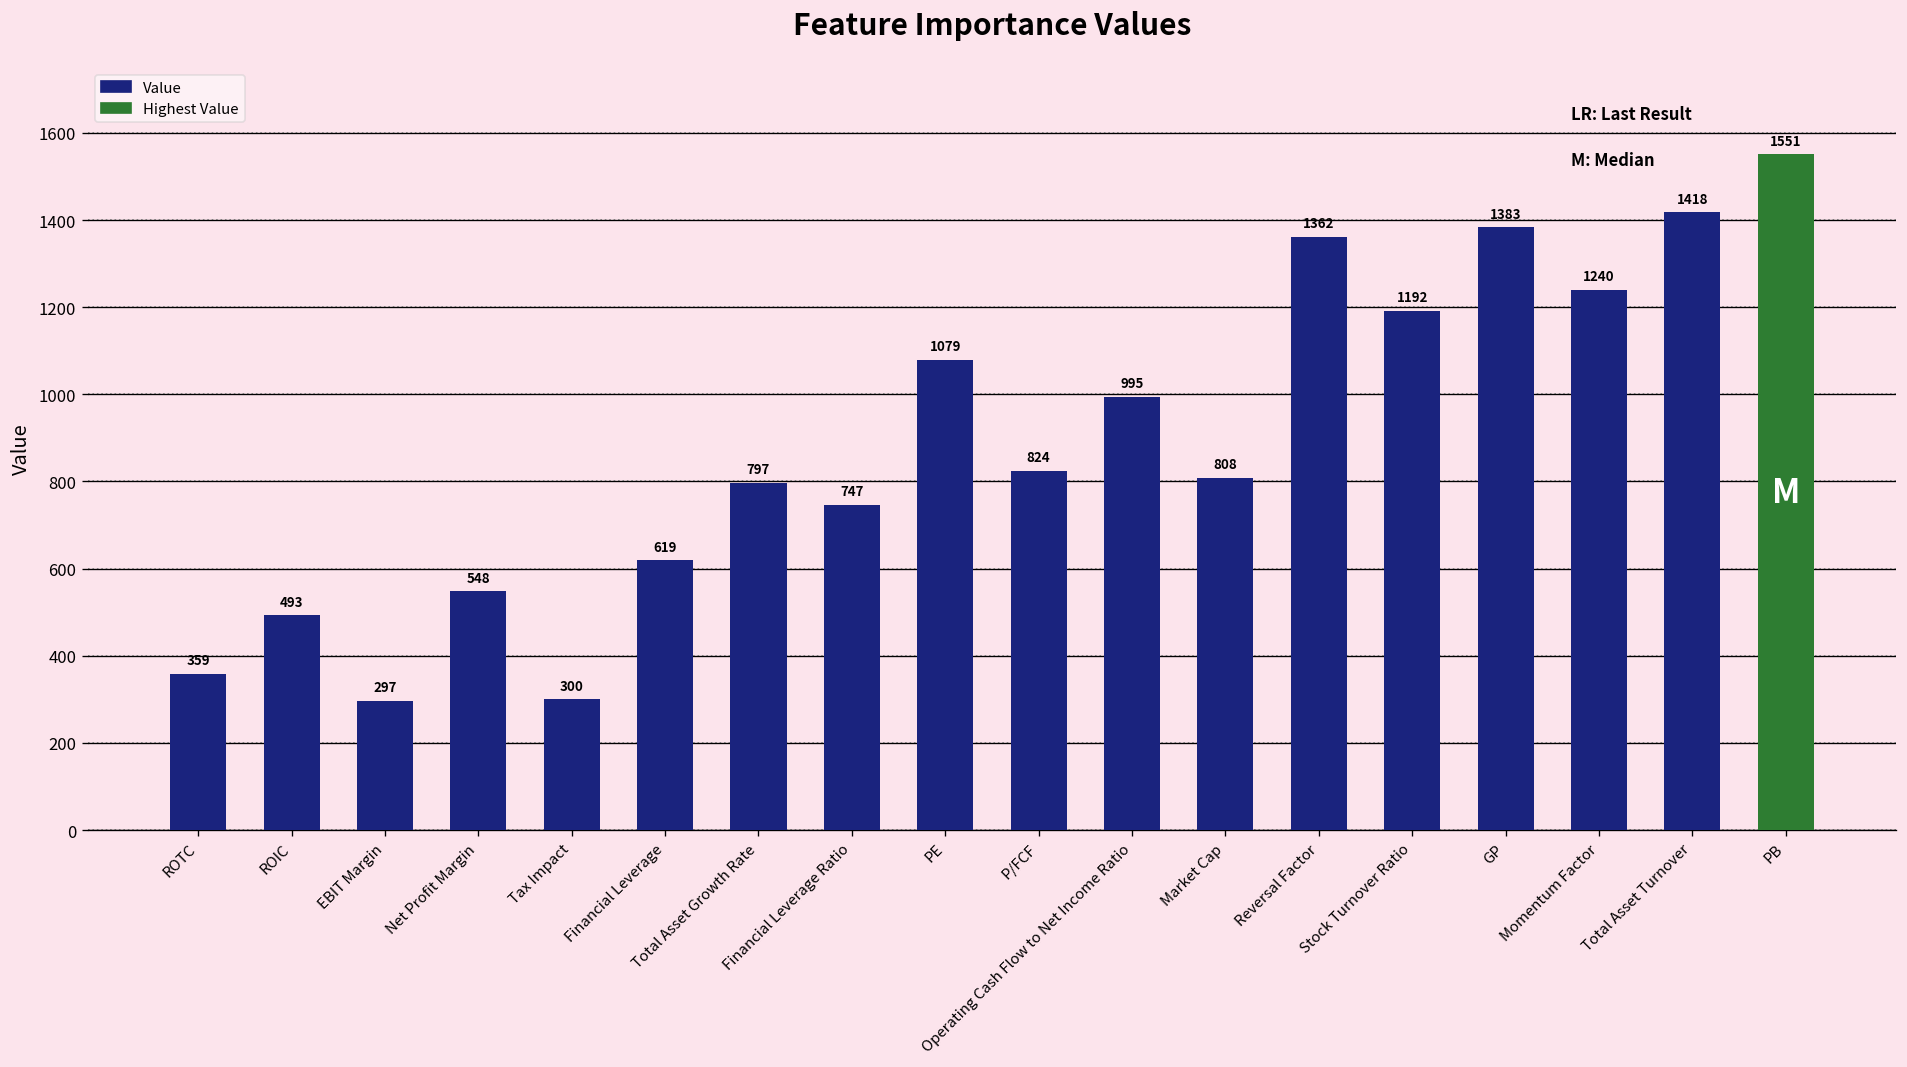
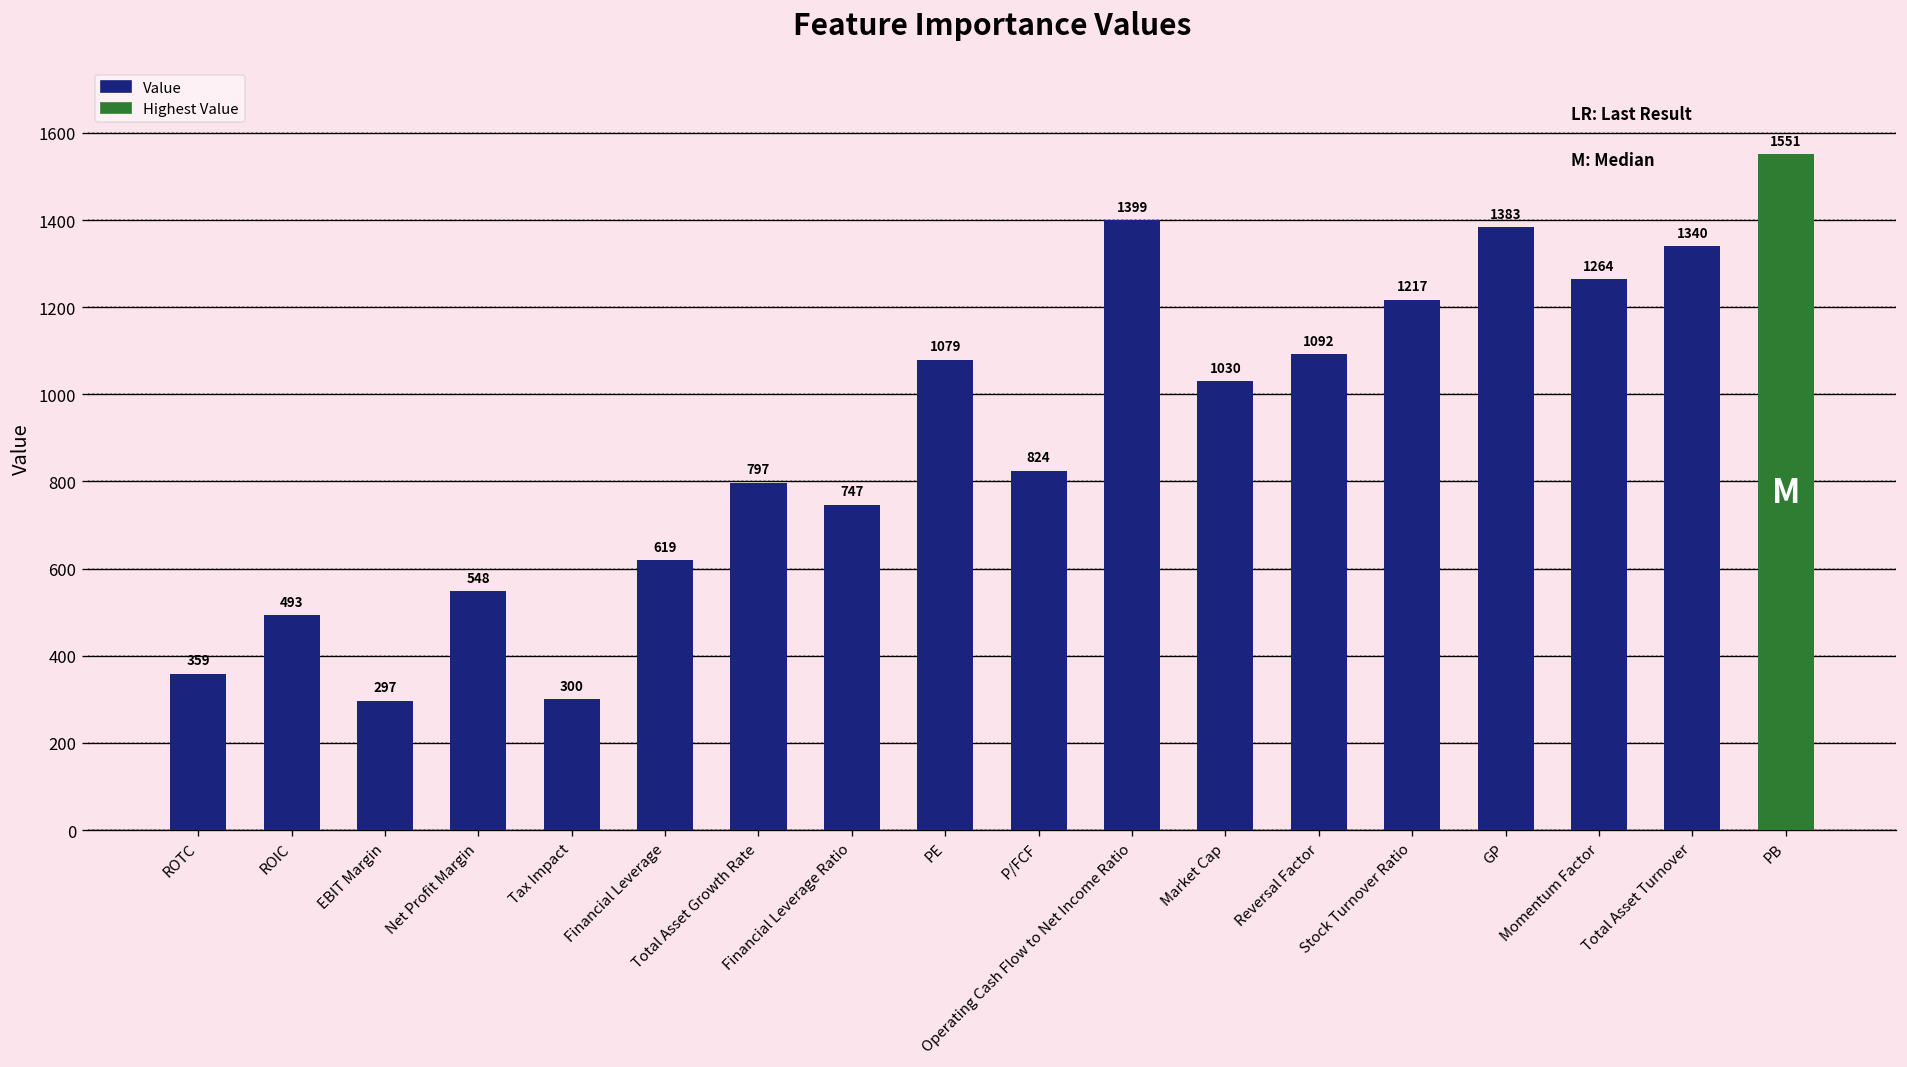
Operating Cash Flow to Net Income Ratio: 995 -> 1399
Market Cap: 808 -> 1030
Reversal Factor: 1362 -> 1092
Stock Turnover Ratio: 1192 -> 1217
Momentum Factor: 1240 -> 1264
Total Asset Turnover: 1418 -> 1340
